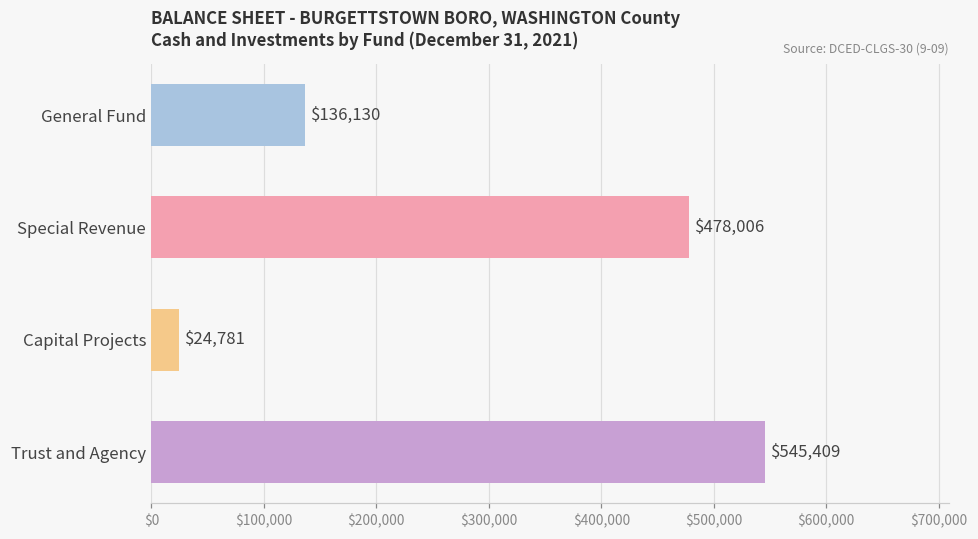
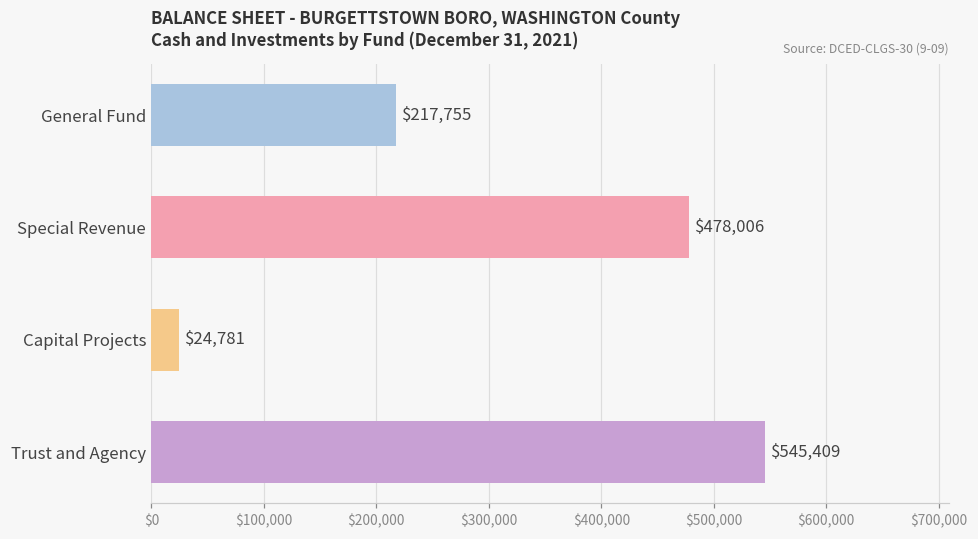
General Fund: $136,130 -> $217,755
